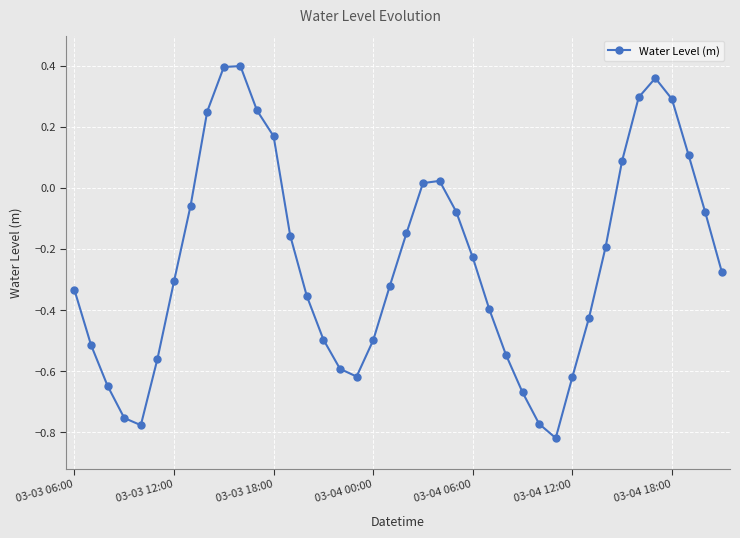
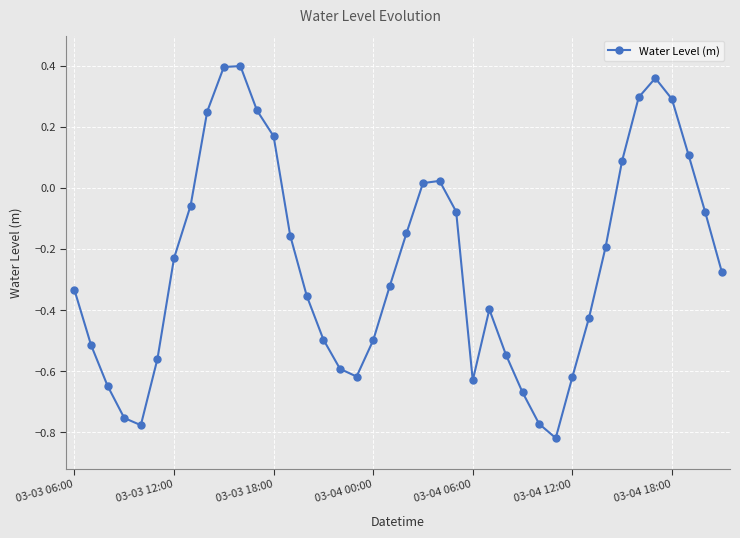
03-03 12:00: -0.31 -> -0.23
03-04 06:00: -0.23 -> -0.63
